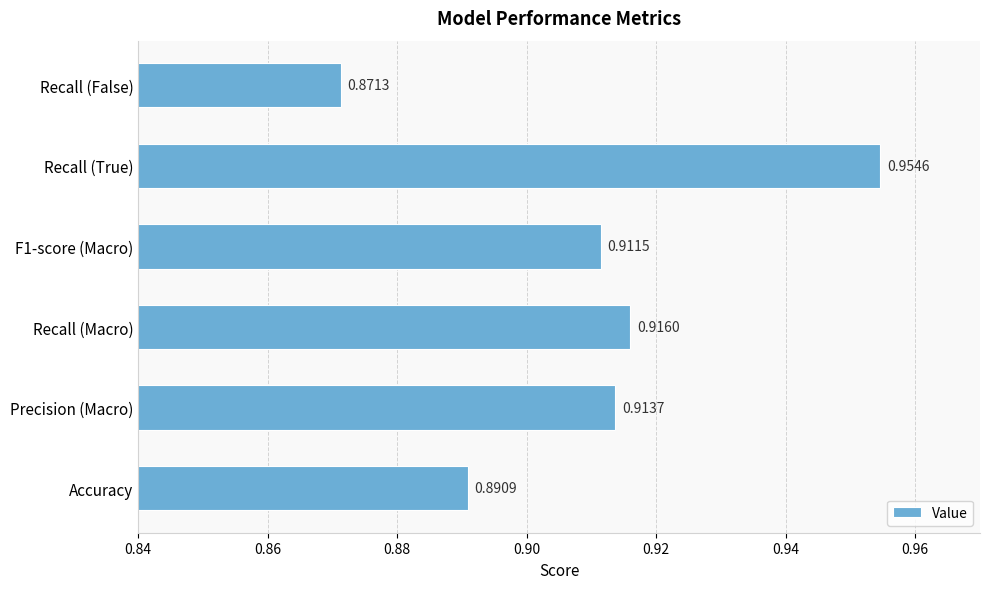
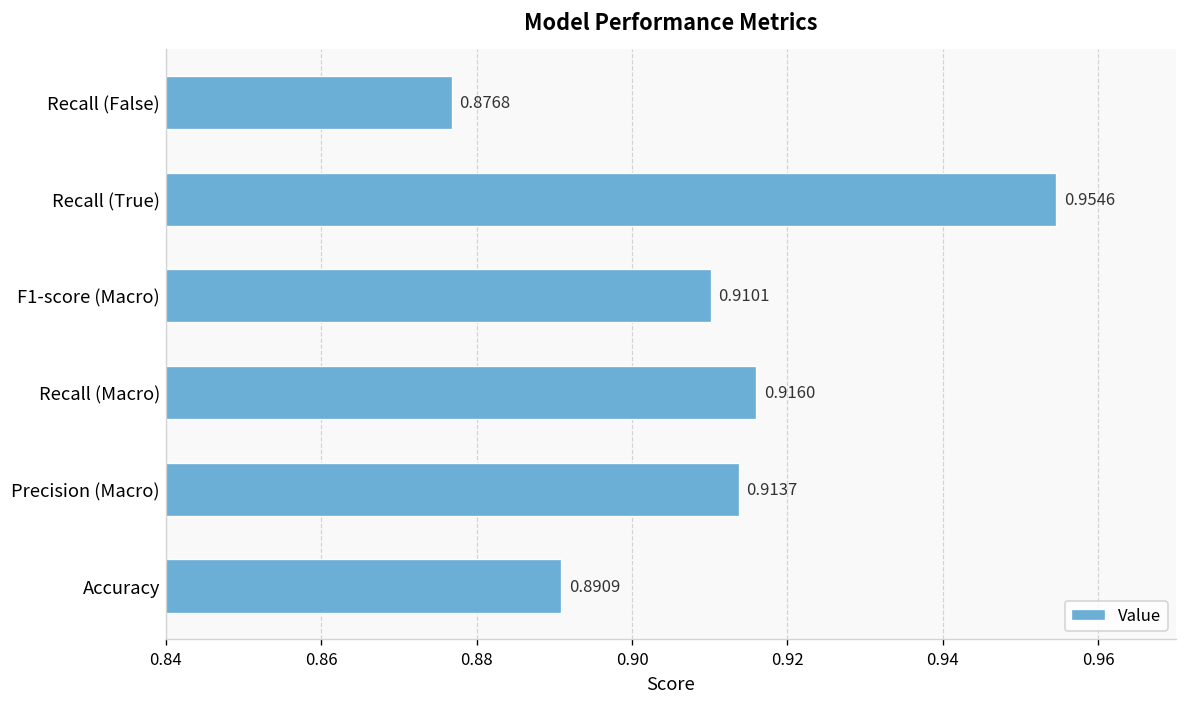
Recall (False): 0.8713 -> 0.8768
F1-score (Macro): 0.9115 -> 0.9101
